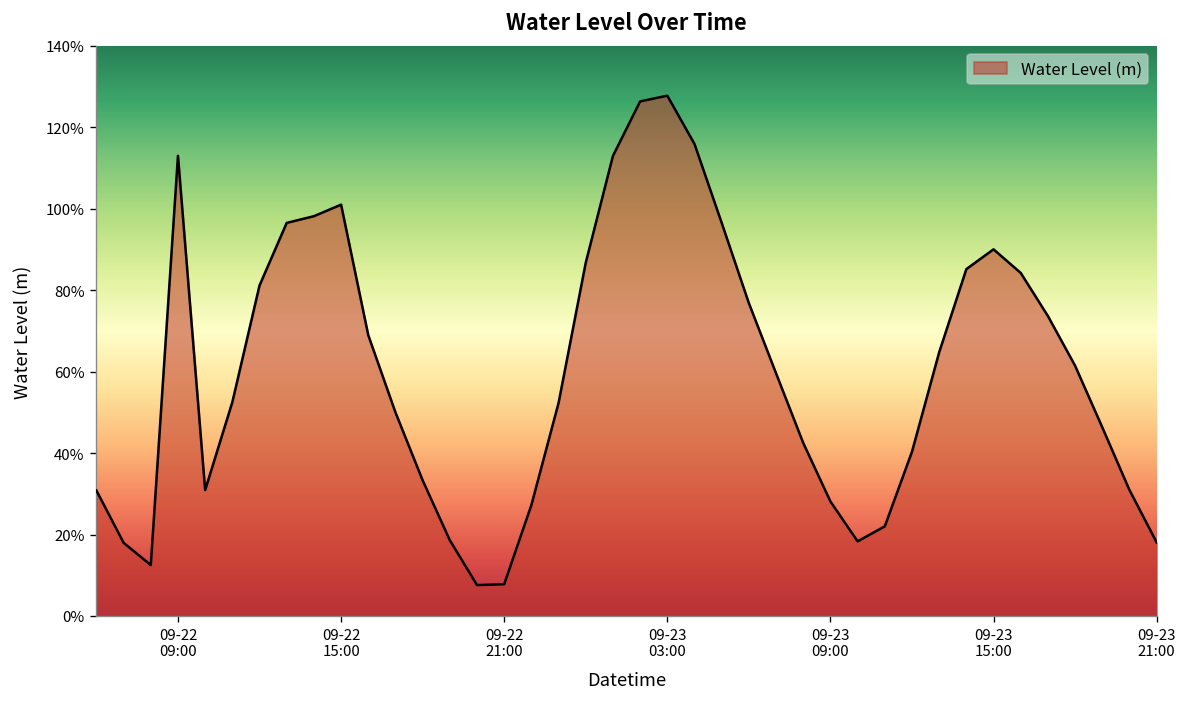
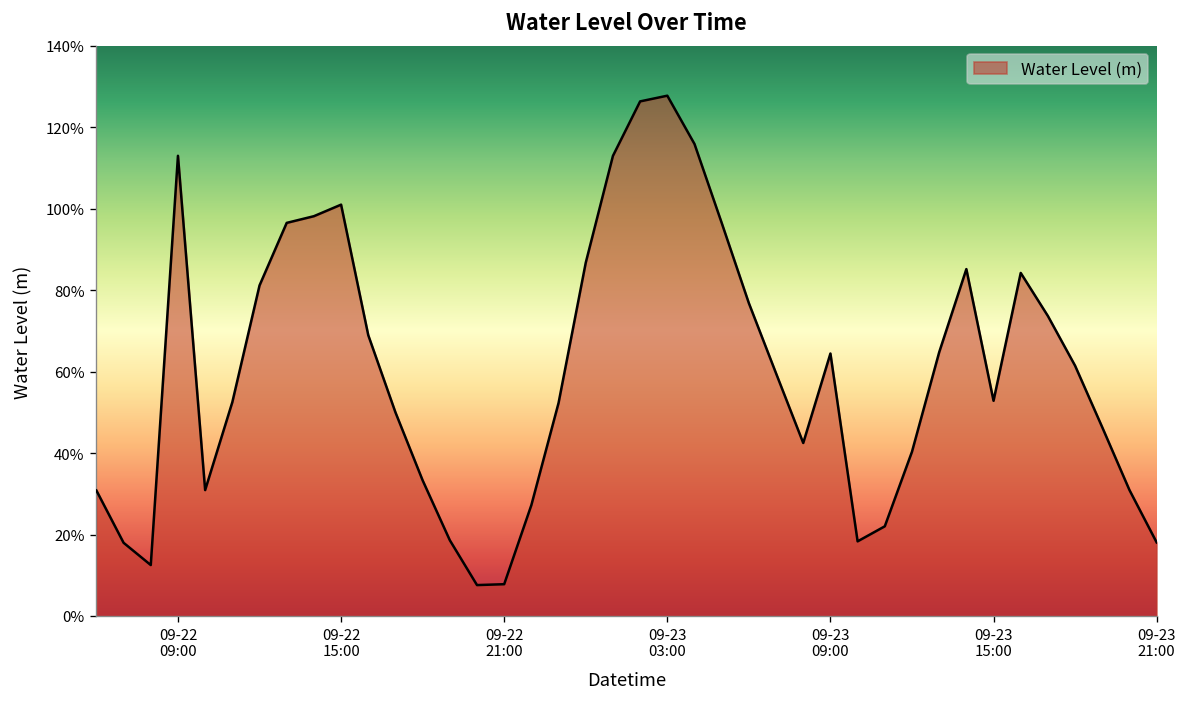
09-23 09:00: 28% -> 64%
09-23 15:00: 90% -> 53%
